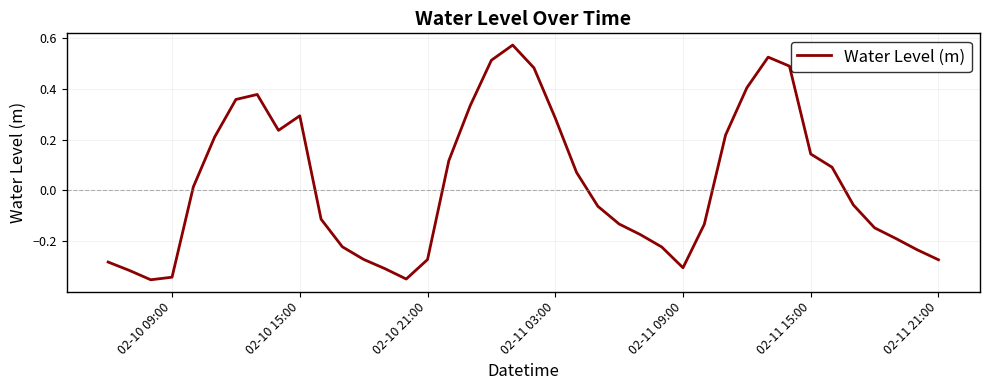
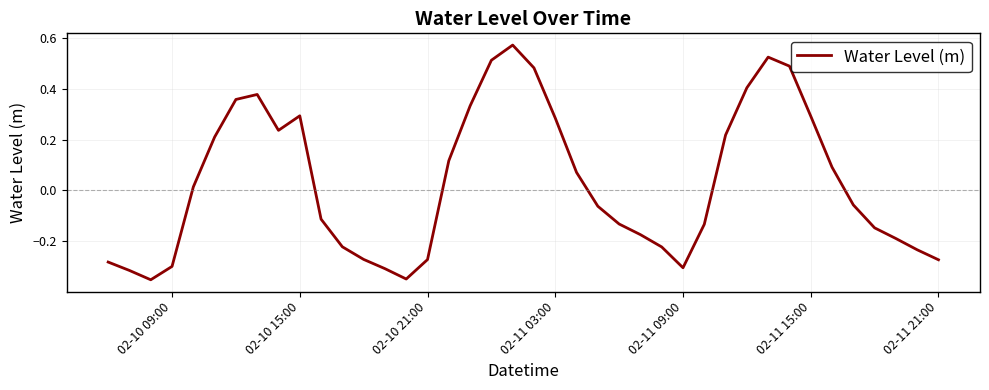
02-10 09:00: -0.34 -> -0.30
02-11 15:00: 0.14 -> 0.29
